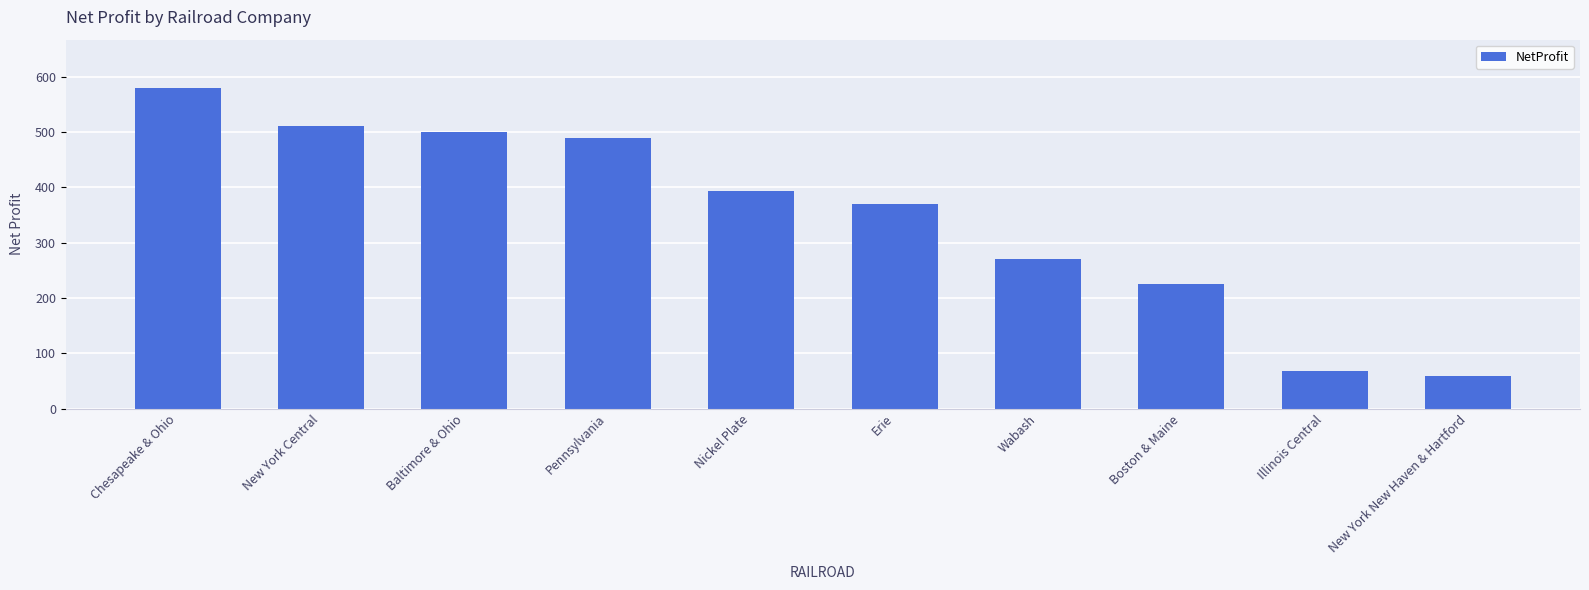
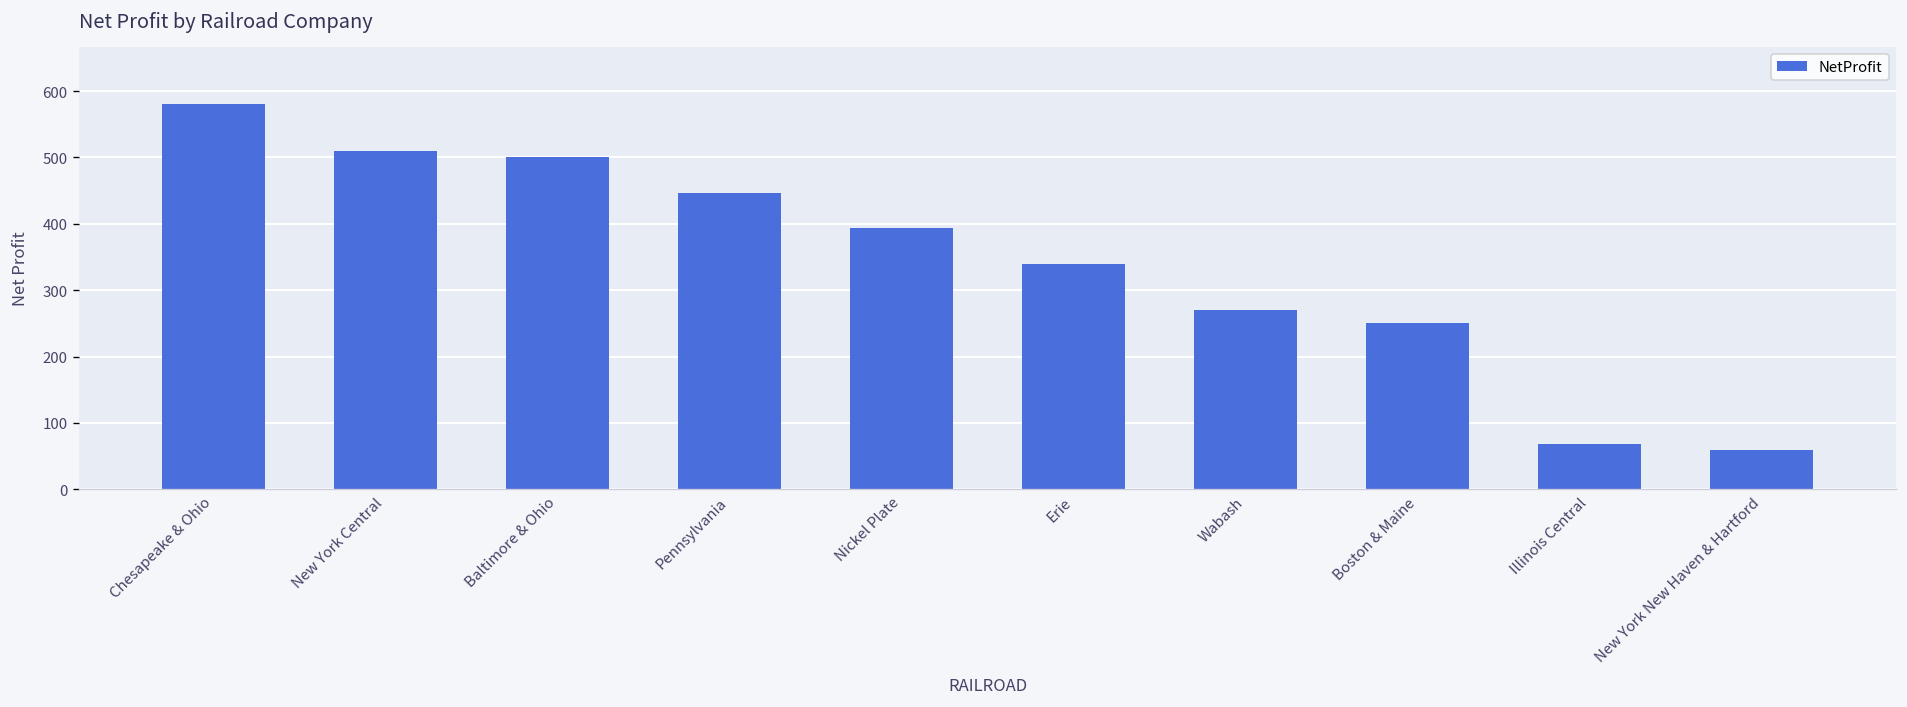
Pennsylvania: 490 -> 450
Erie: 370 -> 340
Boston & Maine: 230 -> 250
